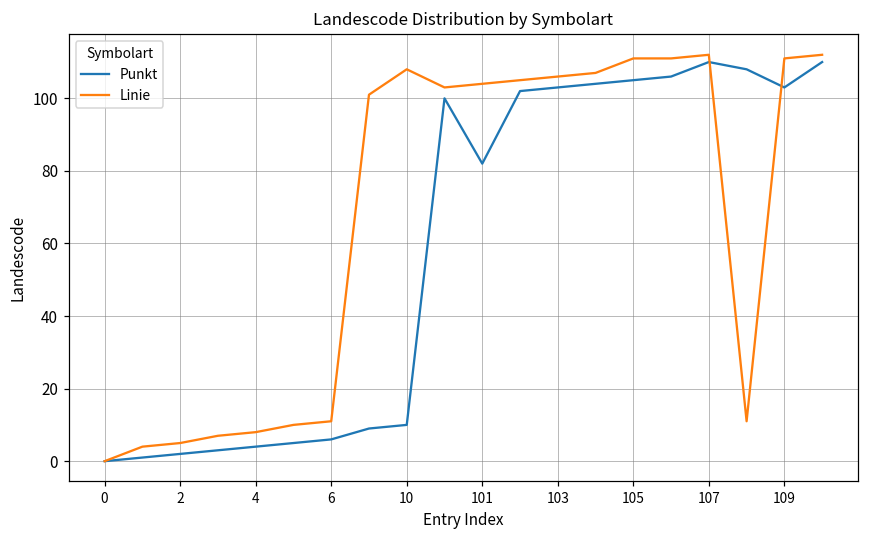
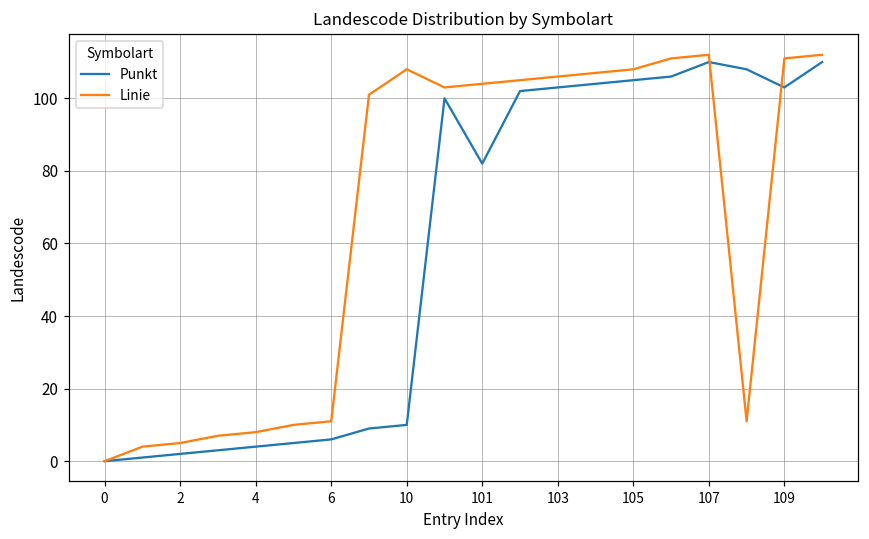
Linie, 105: 111 -> 108
